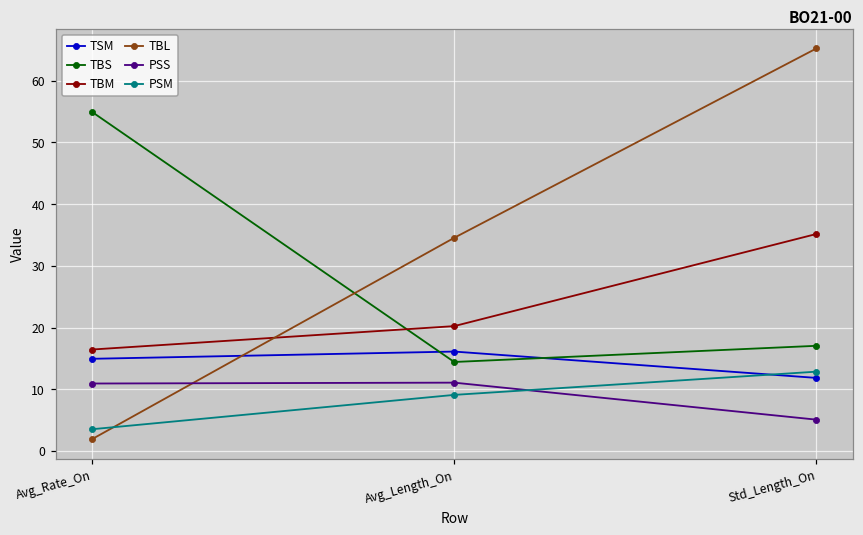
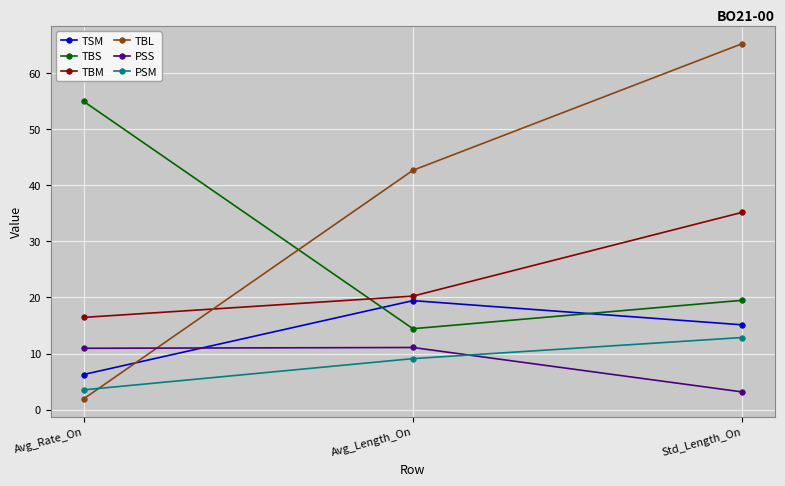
TSM, Avg_Rate_On: 15 -> 6
TSM, Avg_Length_On: 16 -> 19
TBL, Avg_Length_On: 35 -> 43
TSM, Std_Length_On: 12 -> 15
TBS, Std_Length_On: 17 -> 19
PSS, Std_Length_On: 5 -> 3
